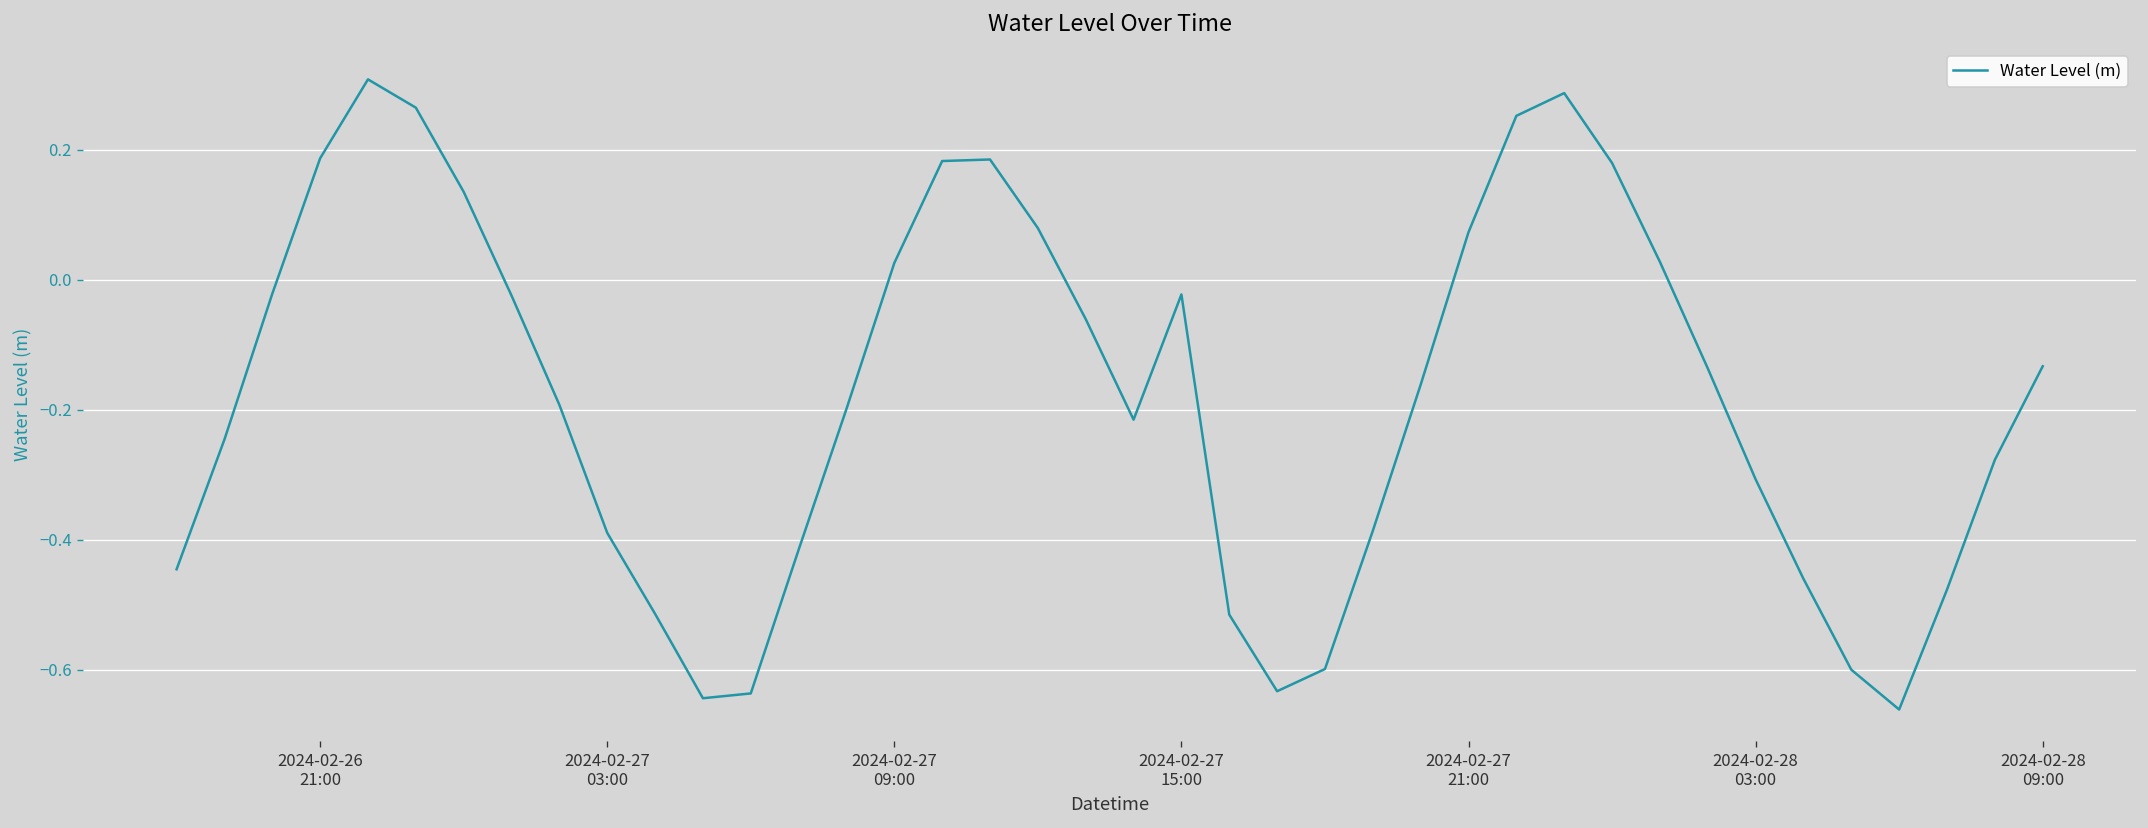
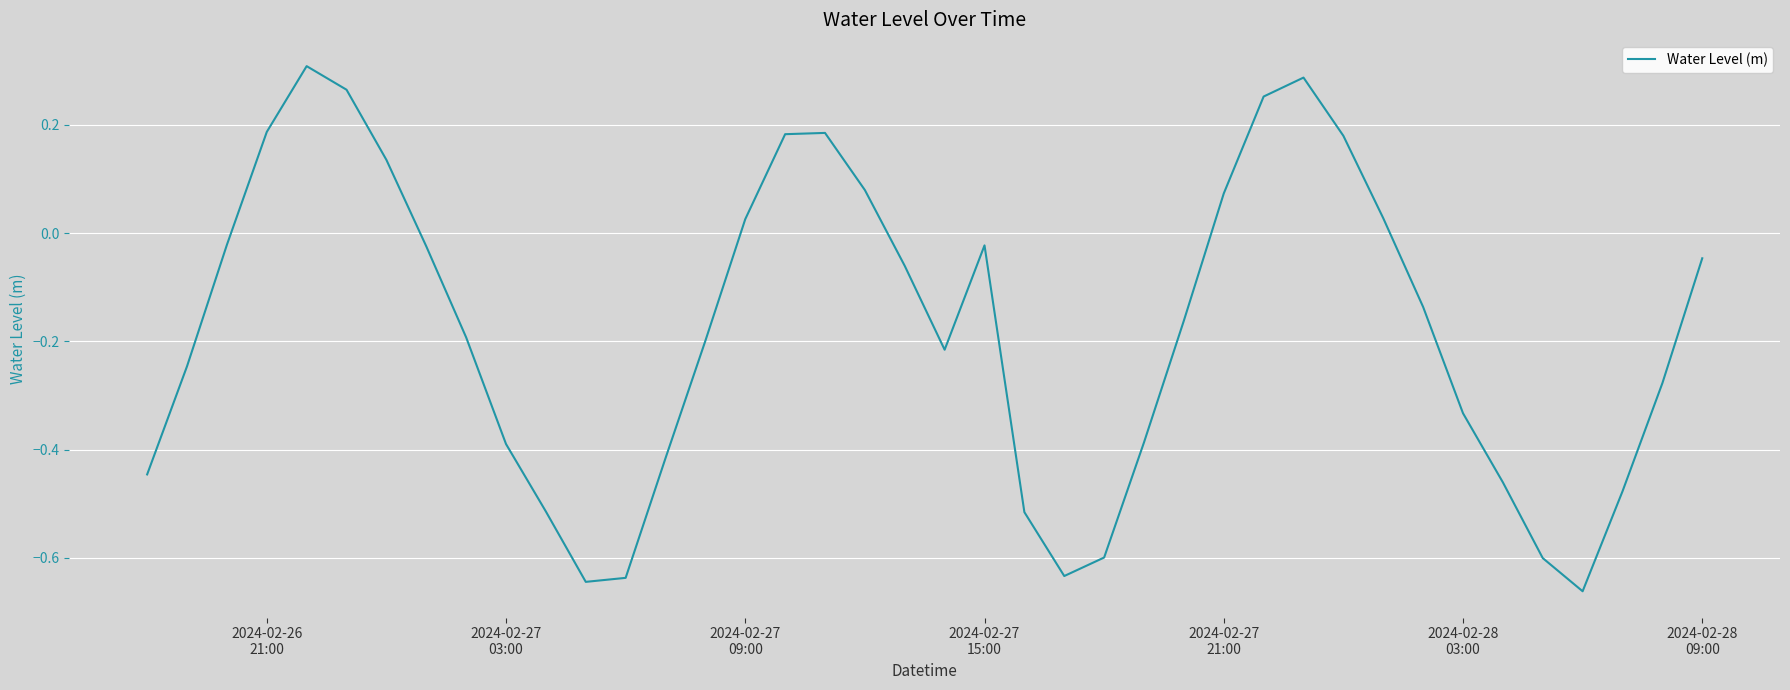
2024-02-28 03:00: -0.31 -> -0.33
2024-02-28 09:00: -0.13 -> -0.05
